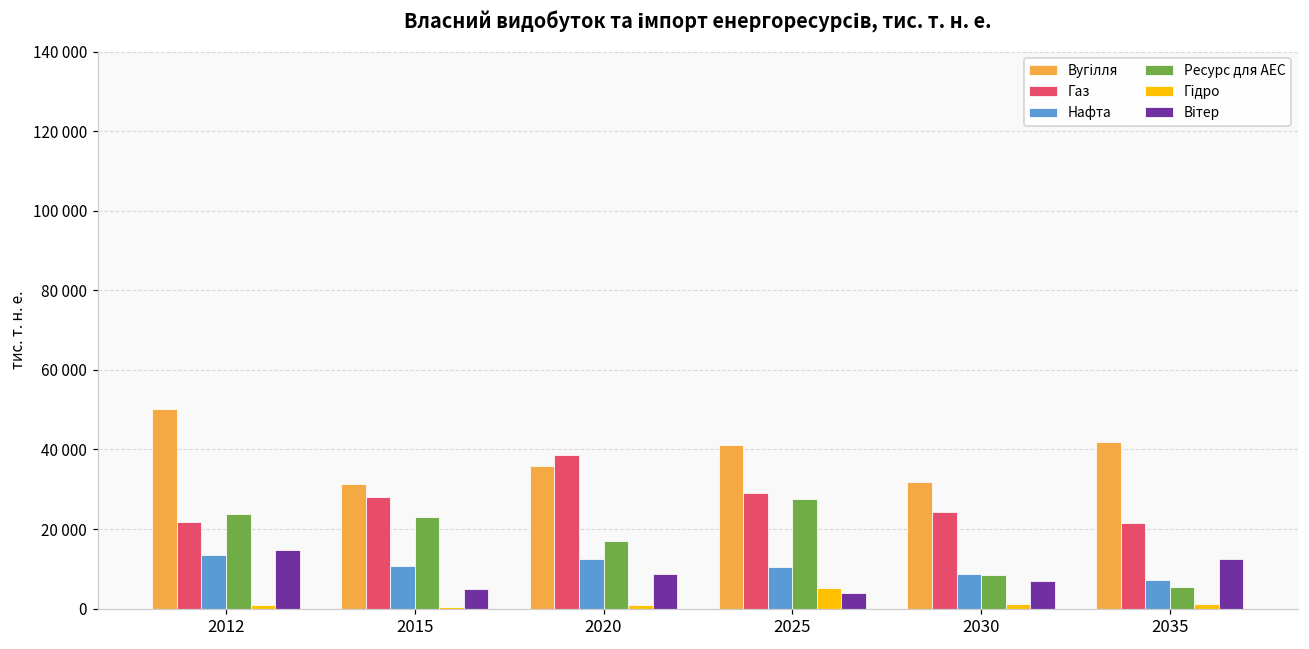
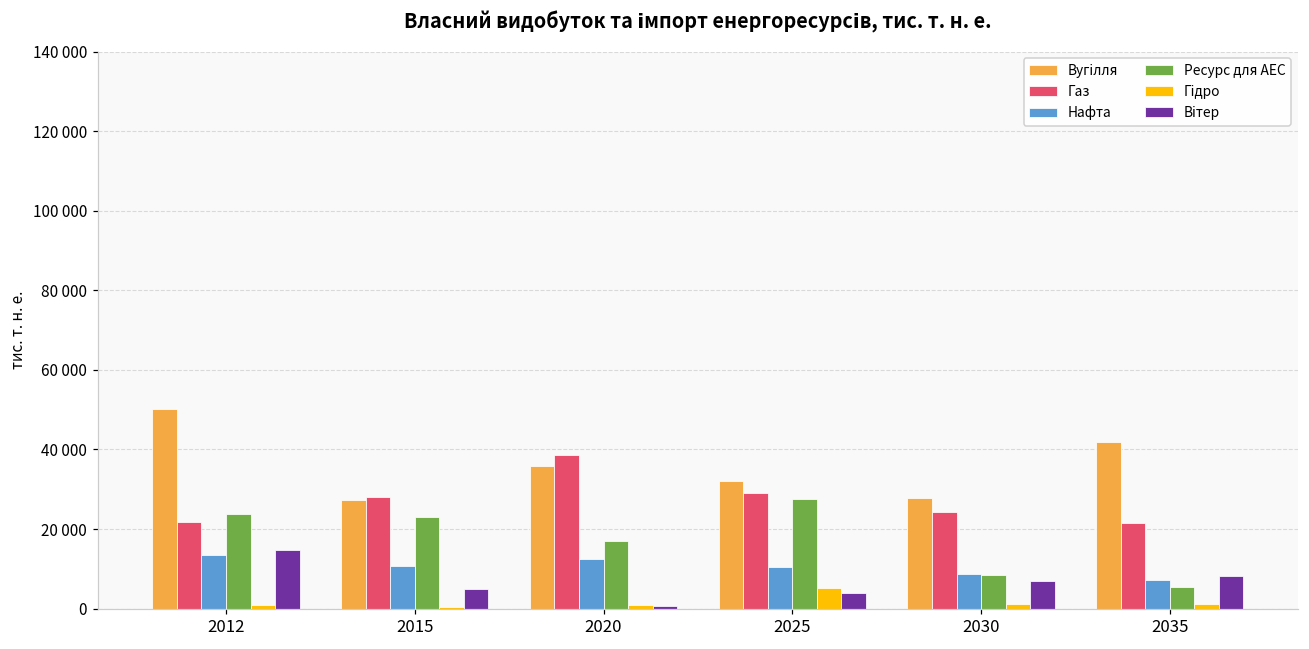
Вугілля, 2015: 31000 -> 27000
Вітер, 2020: 9000 -> 1000
Вугілля, 2025: 41000 -> 32000
Вугілля, 2030: 32000 -> 28000
Вітер, 2035: 13000 -> 8000
